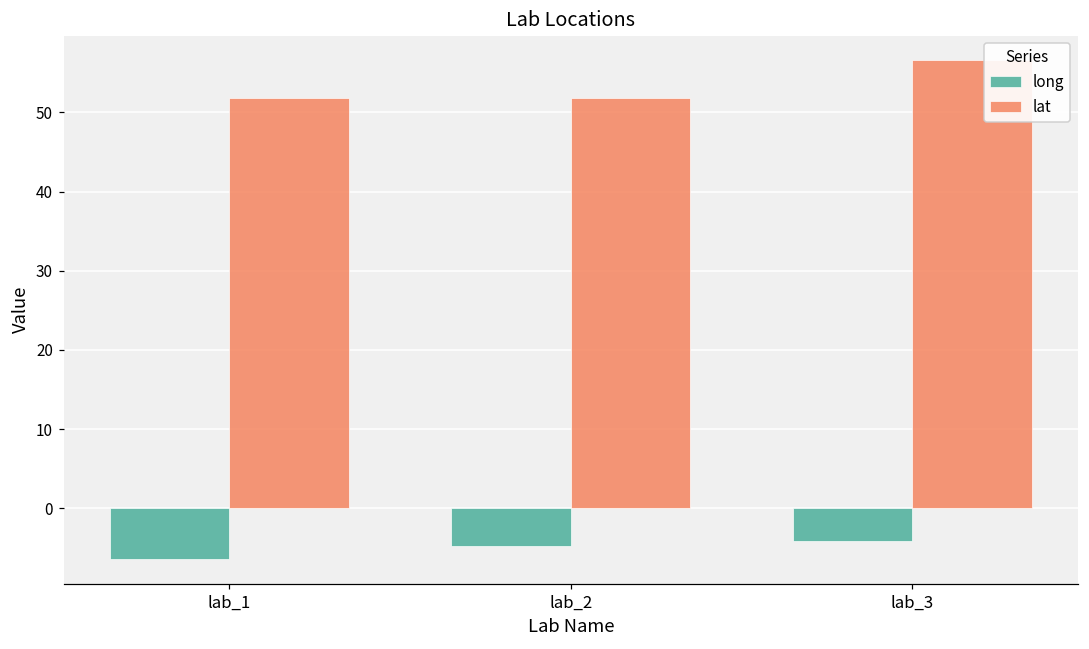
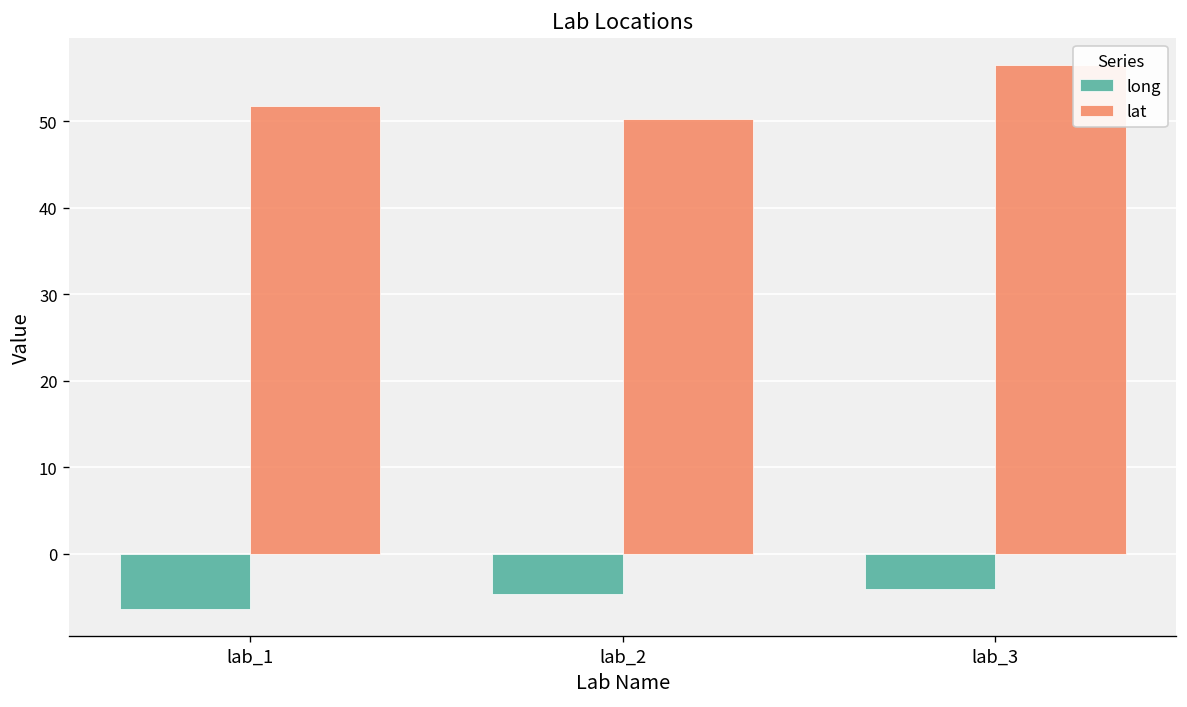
lat, lab_2: 52 -> 50
